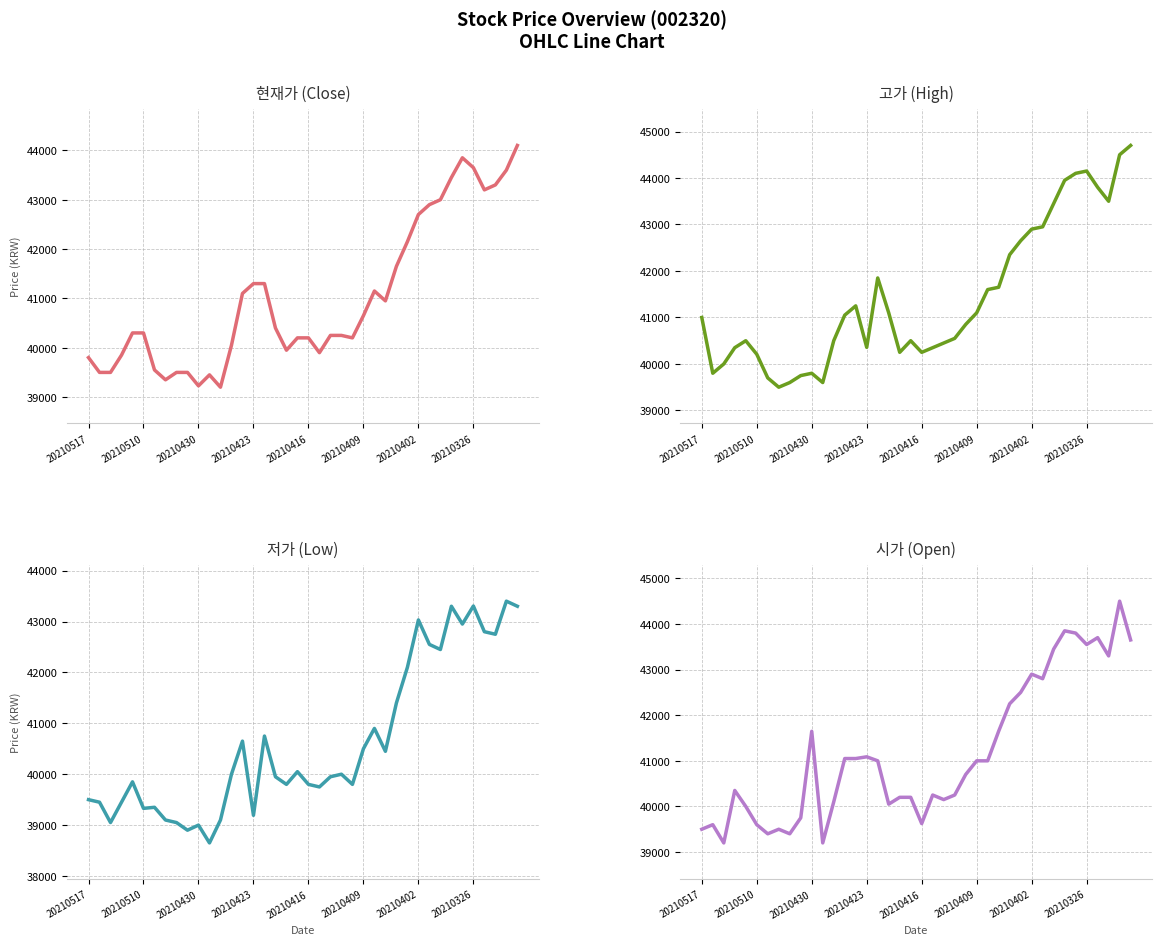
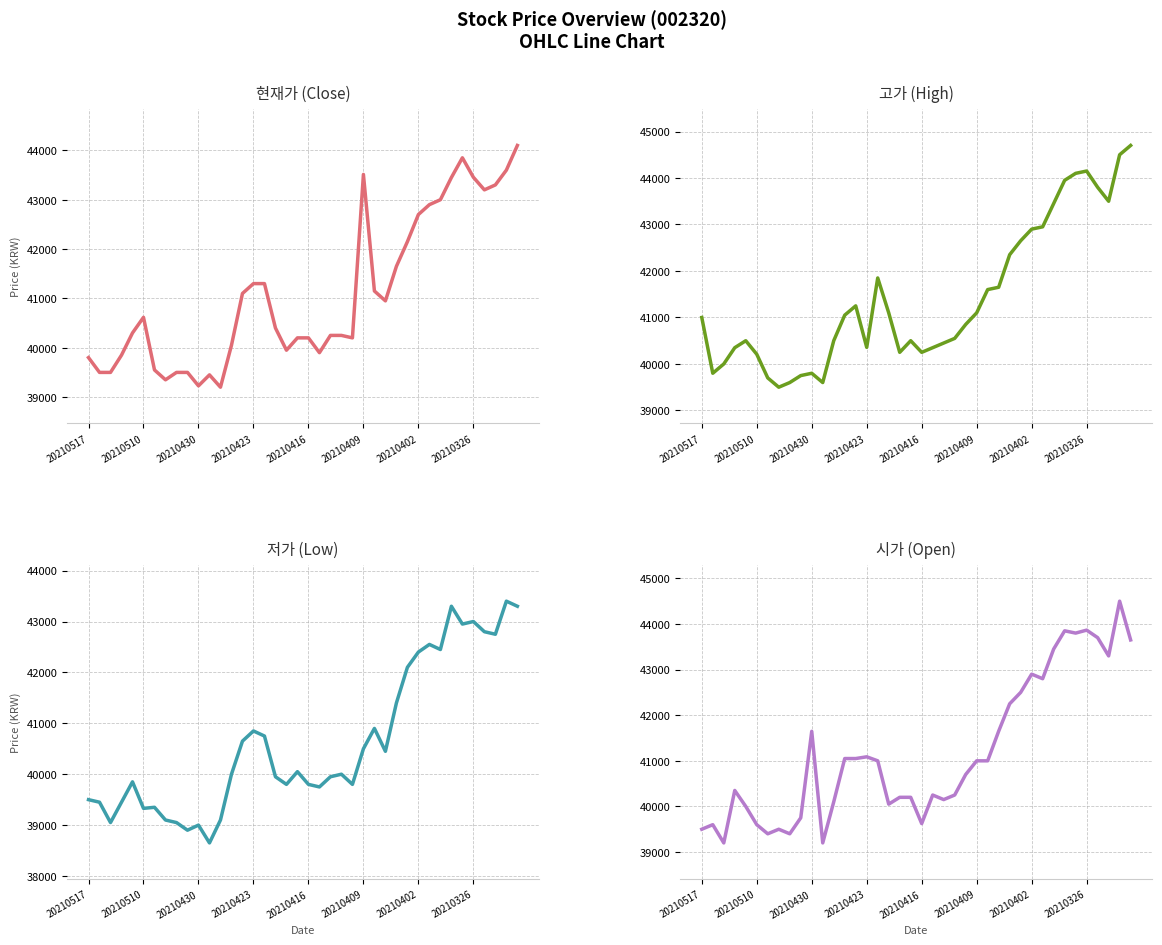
현재가 (Close), 20210510: 40300 -> 40600
현재가 (Close), 20210409: 40700 -> 43500
현재가 (Close), 20210326: 43700 -> 43500
저가 (Low), 20210423: 39200 -> 40900
저가 (Low), 20210402: 43000 -> 42400
저가 (Low), 20210326: 43300 -> 43000
시가 (Open), 20210326: 43600 -> 43900
